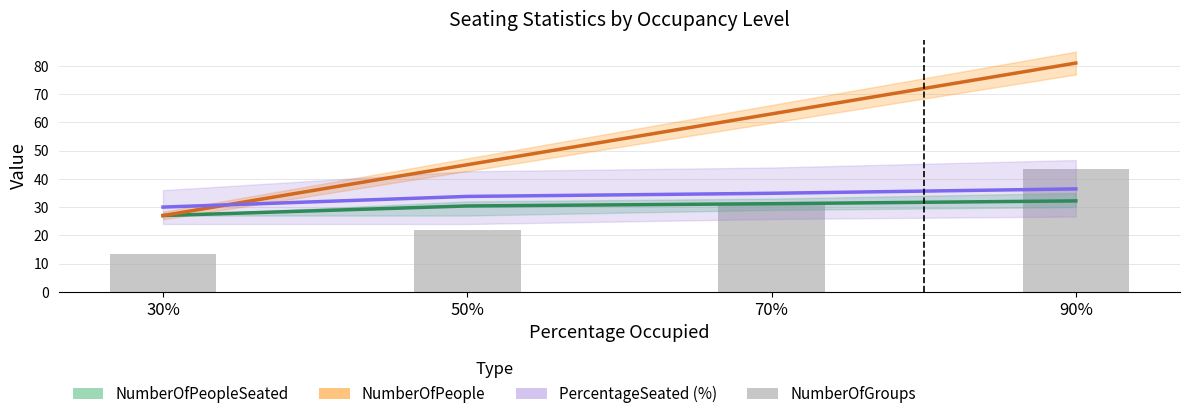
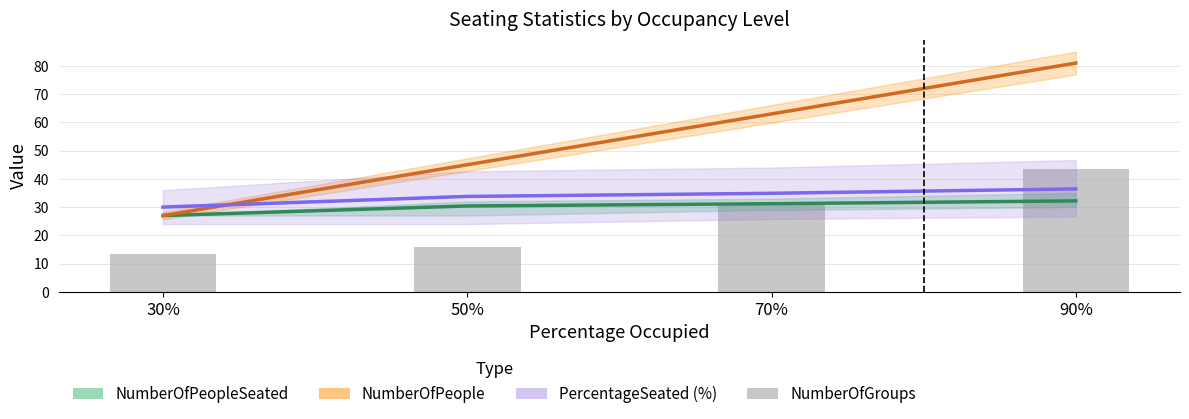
NumberOfGroups, 50%: 22 -> 16
